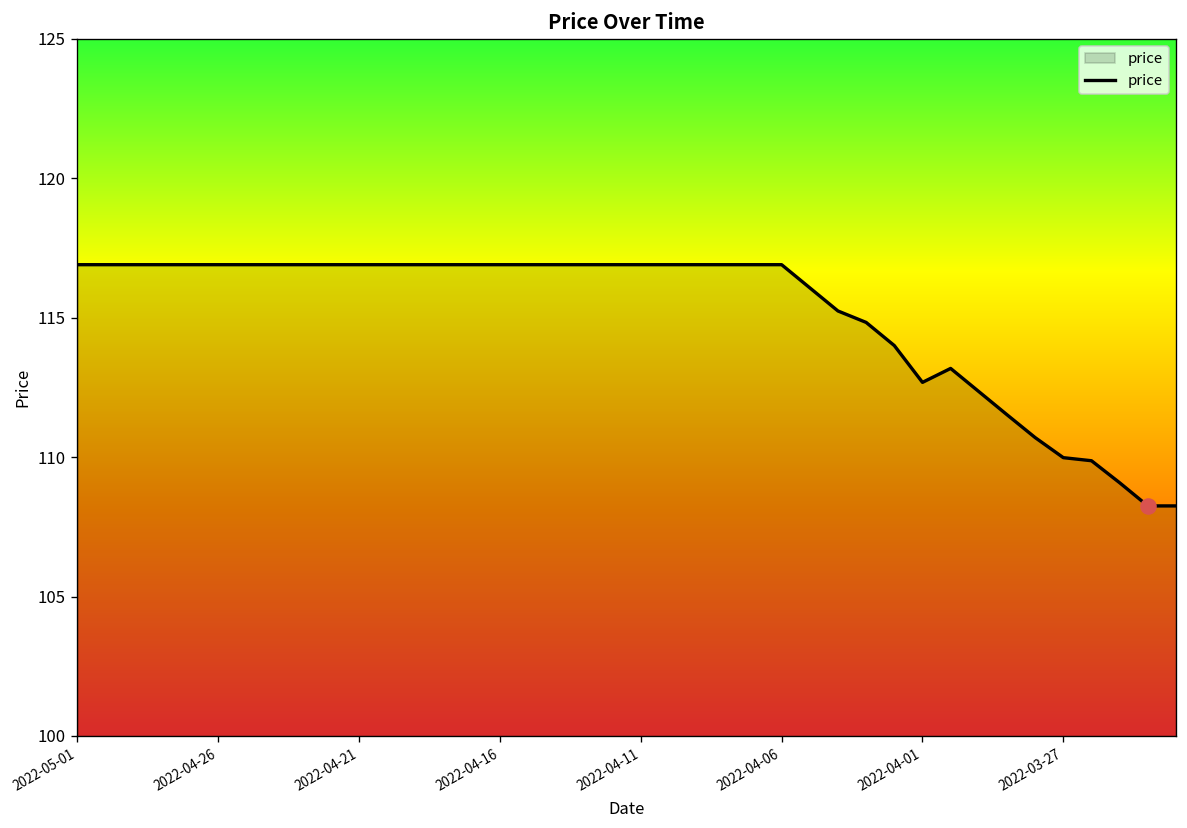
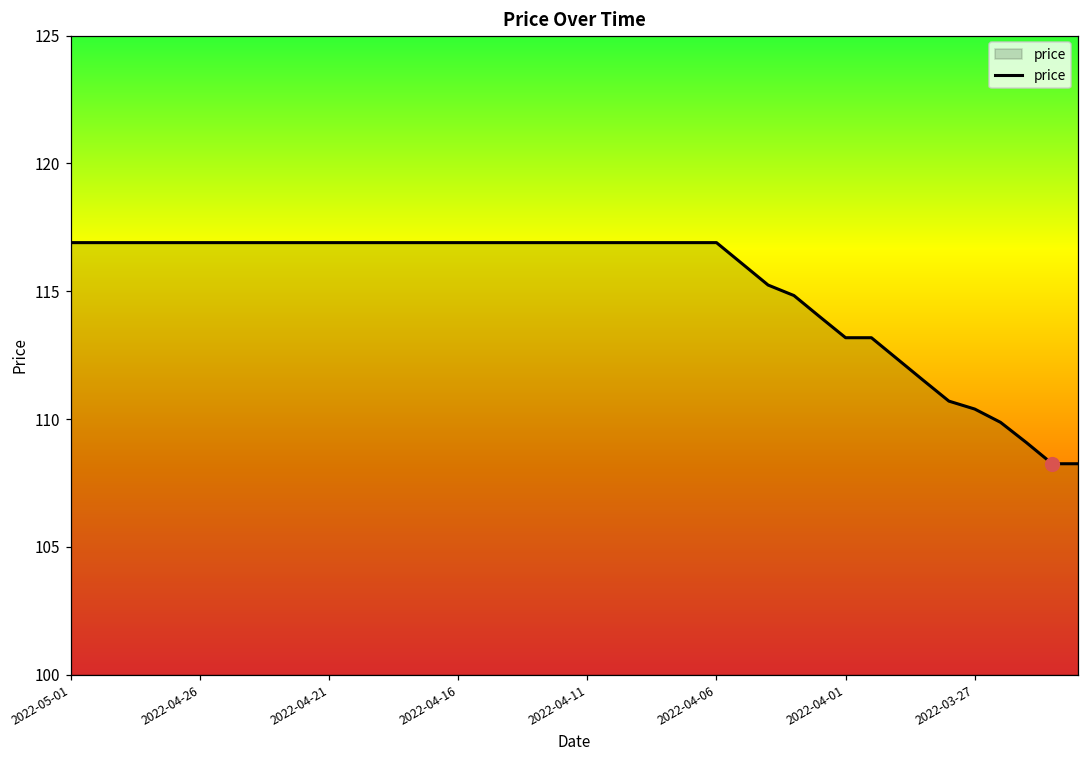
price, 2022-04-01: 112.7 -> 113.2
price, 2022-03-27: 110.0 -> 110.4
